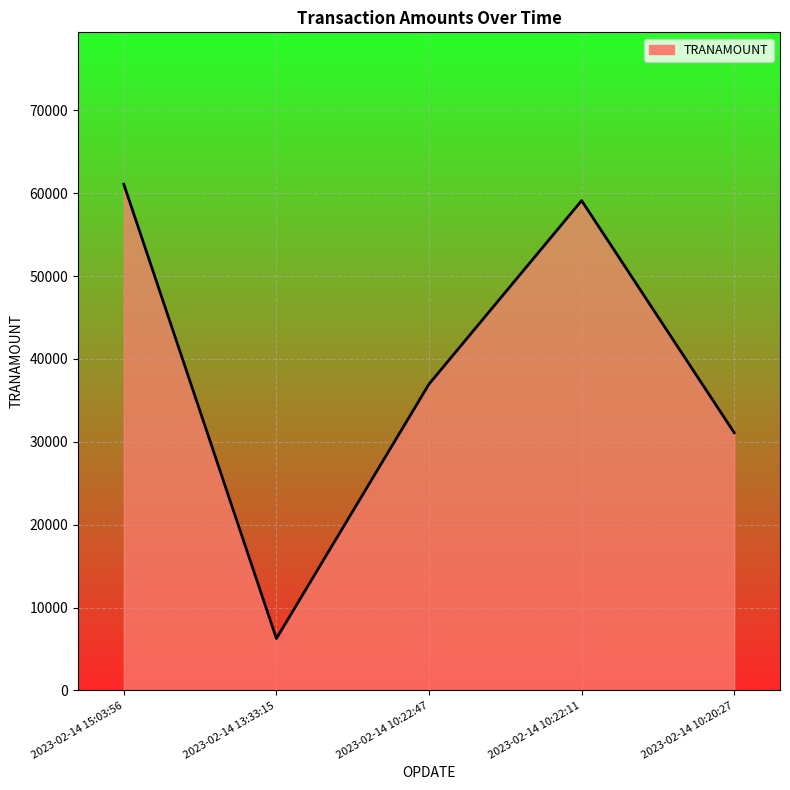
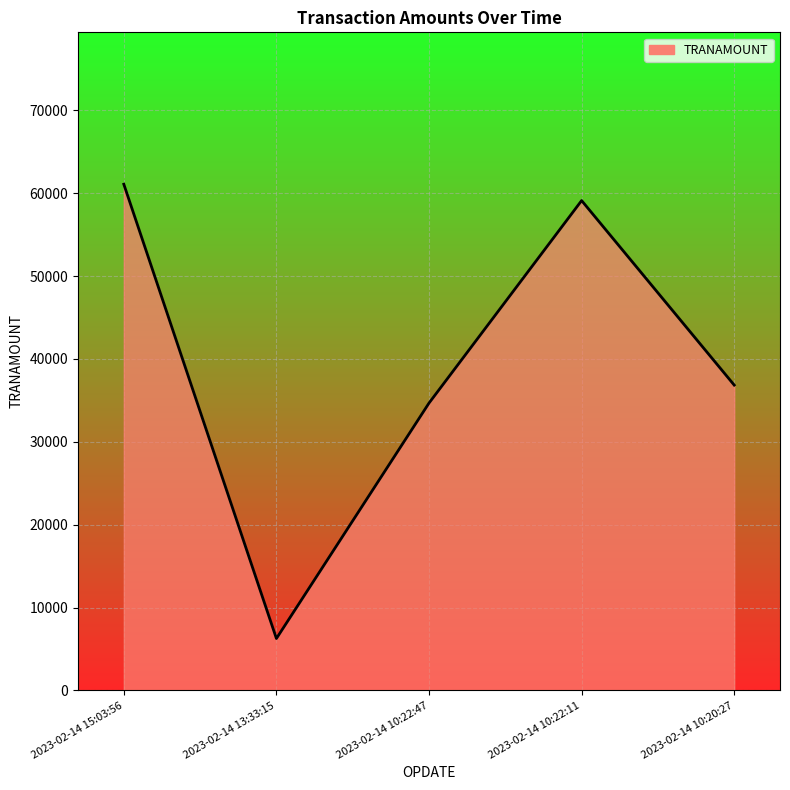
2023-02-14 10:22:47: 37000 -> 35000
2023-02-14 10:20:27: 31000 -> 37000
